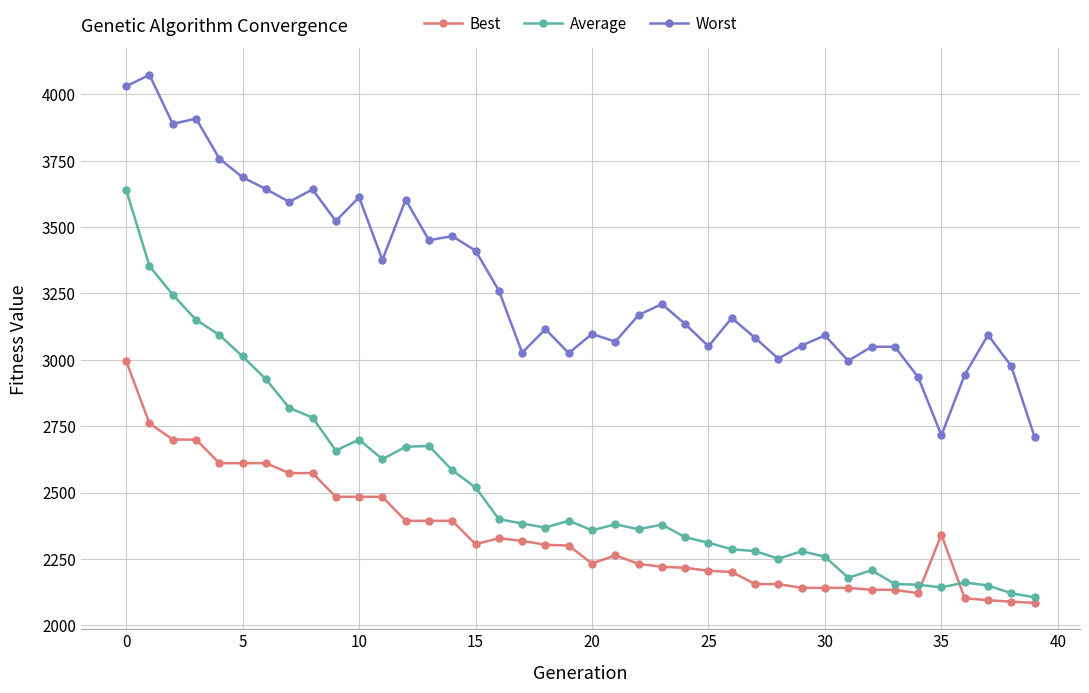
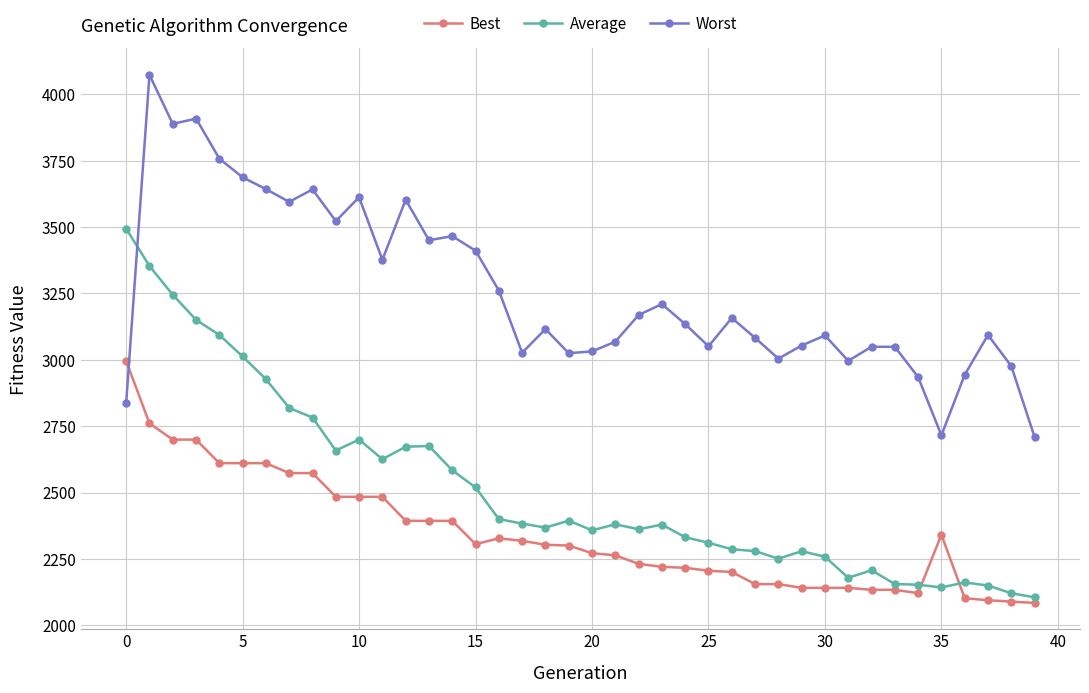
Average, 0: 3640 -> 3490
Worst, 0: 4030 -> 2840
Best, 20: 2230 -> 2270
Worst, 20: 3100 -> 3030
